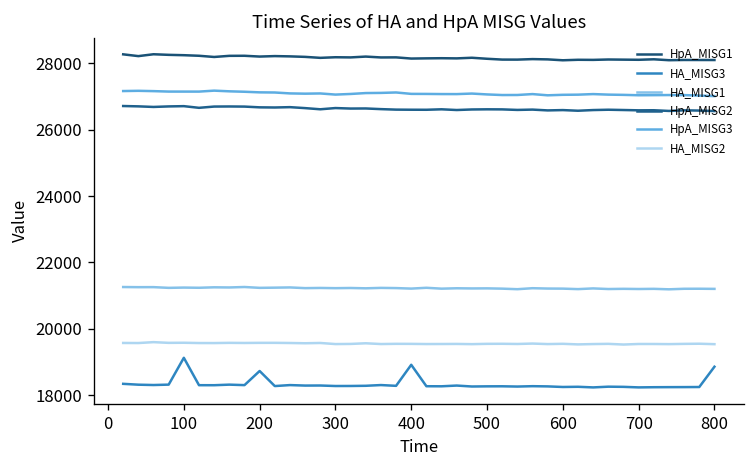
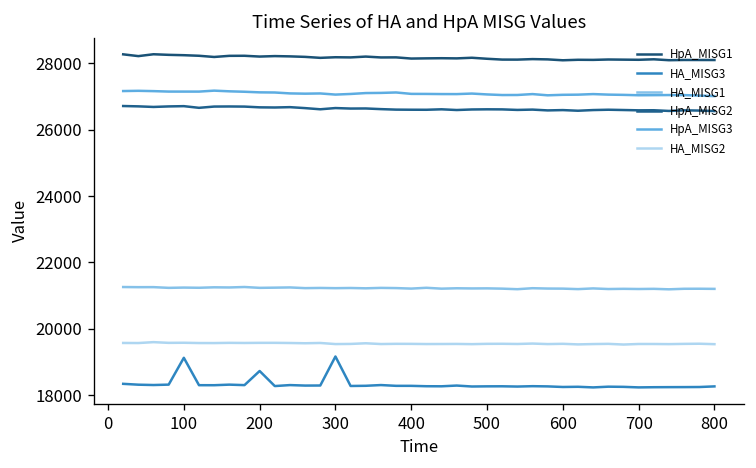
HA_MISG3, 300: 18300 -> 19200
HA_MISG3, 400: 18900 -> 18300
HA_MISG3, 800: 18900 -> 18300
